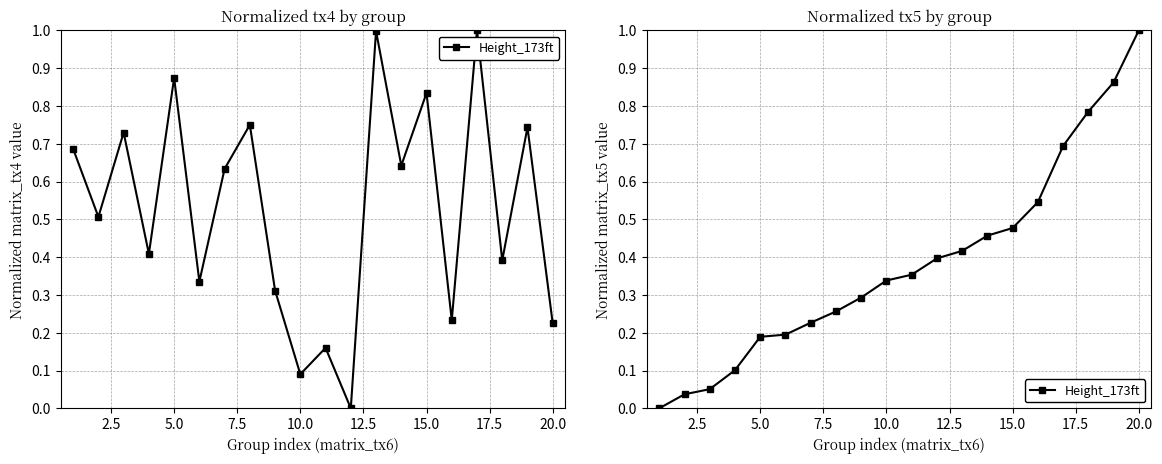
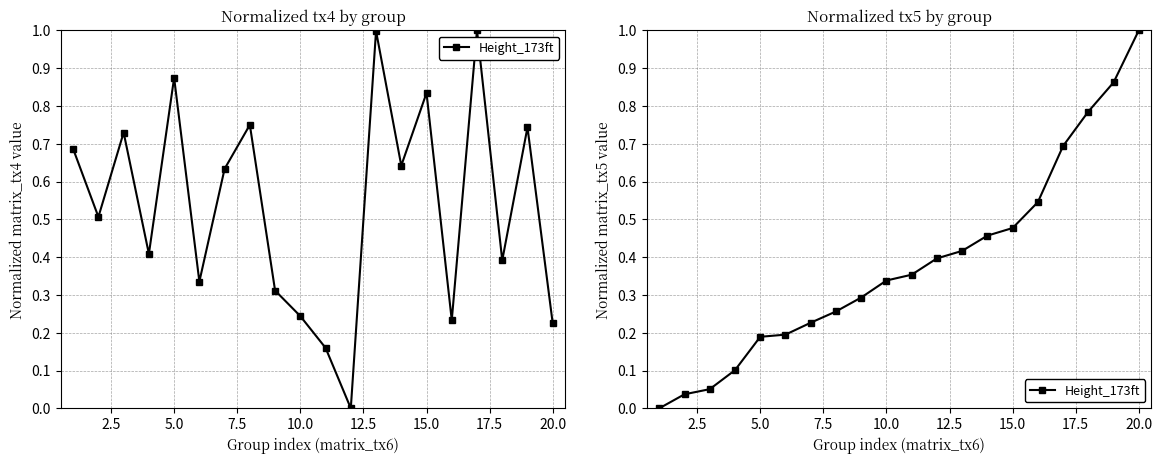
Normalized tx4 by group, 10.0: 0.09 -> 0.24
